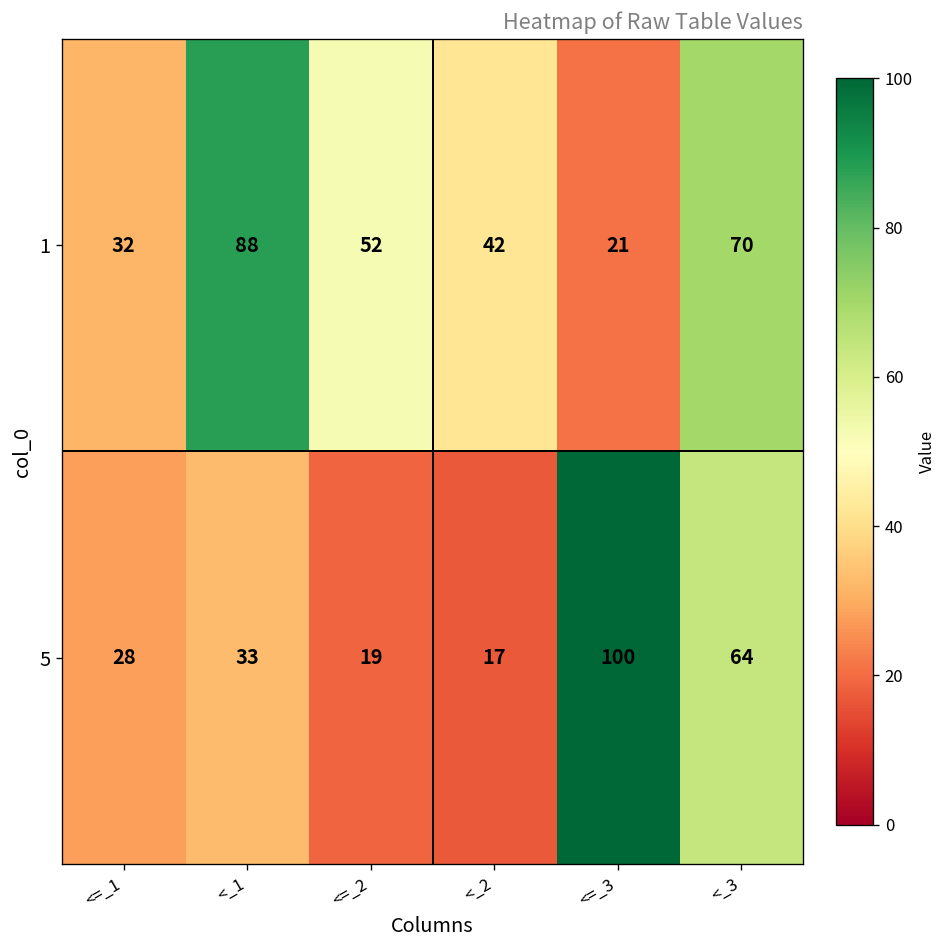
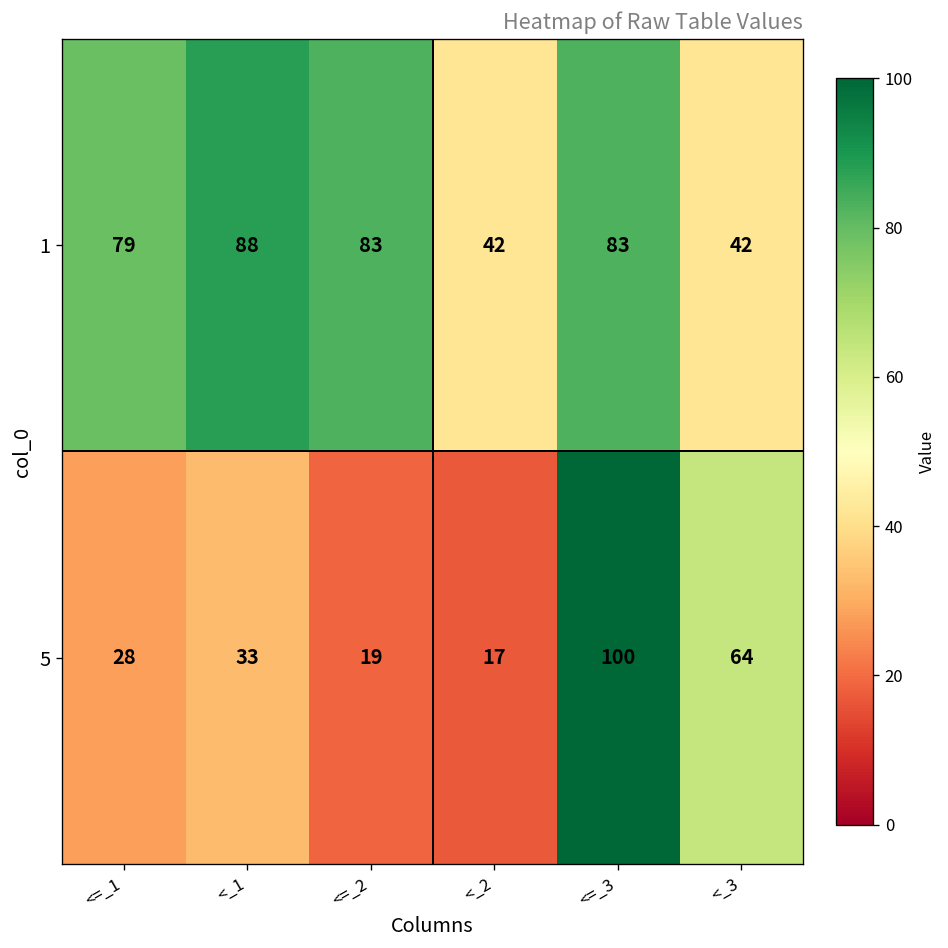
1, <=_1: 32 -> 79
1, <=_2: 52 -> 83
1, <=_3: 21 -> 83
1, <_3: 70 -> 42
